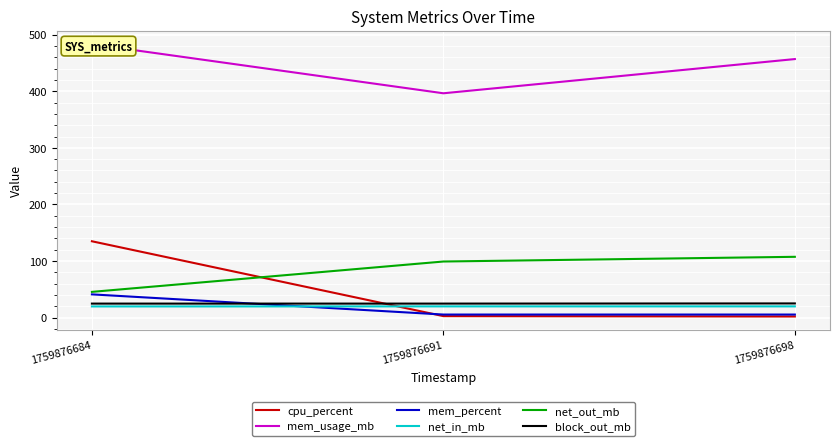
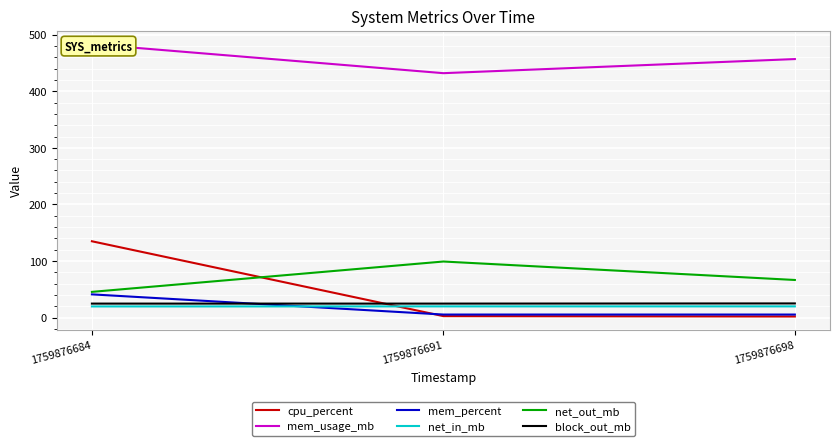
mem_usage_mb, 1759876691: 400 -> 430
net_out_mb, 1759876698: 110 -> 70
